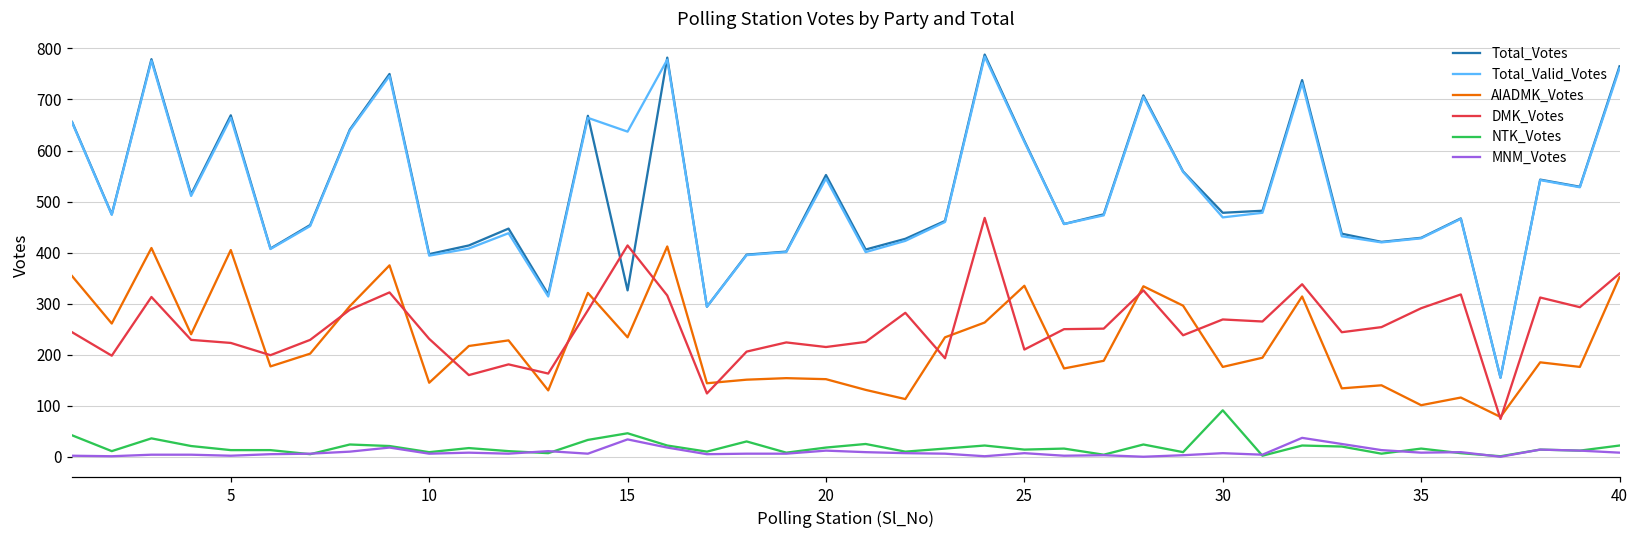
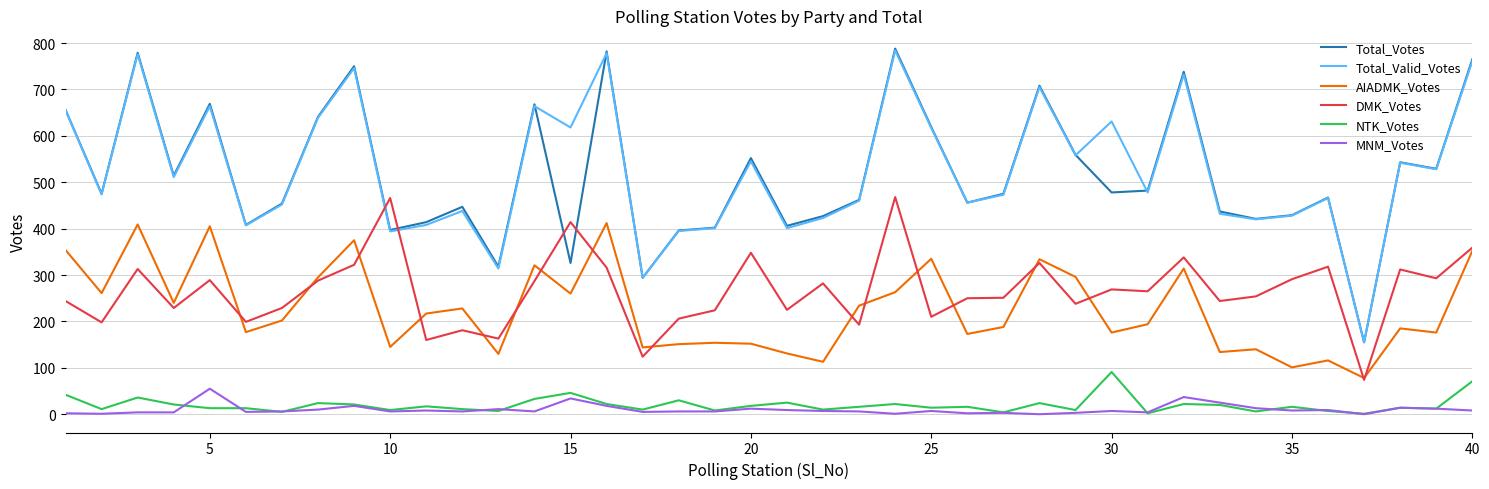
DMK_Votes, 5: 220 -> 290
MNM_Votes, 5: 0 -> 60
DMK_Votes, 10: 230 -> 470
Total_Valid_Votes, 15: 640 -> 620
AIADMK_Votes, 15: 230 -> 260
DMK_Votes, 20: 220 -> 350
Total_Valid_Votes, 30: 470 -> 630
NTK_Votes, 40: 20 -> 70
